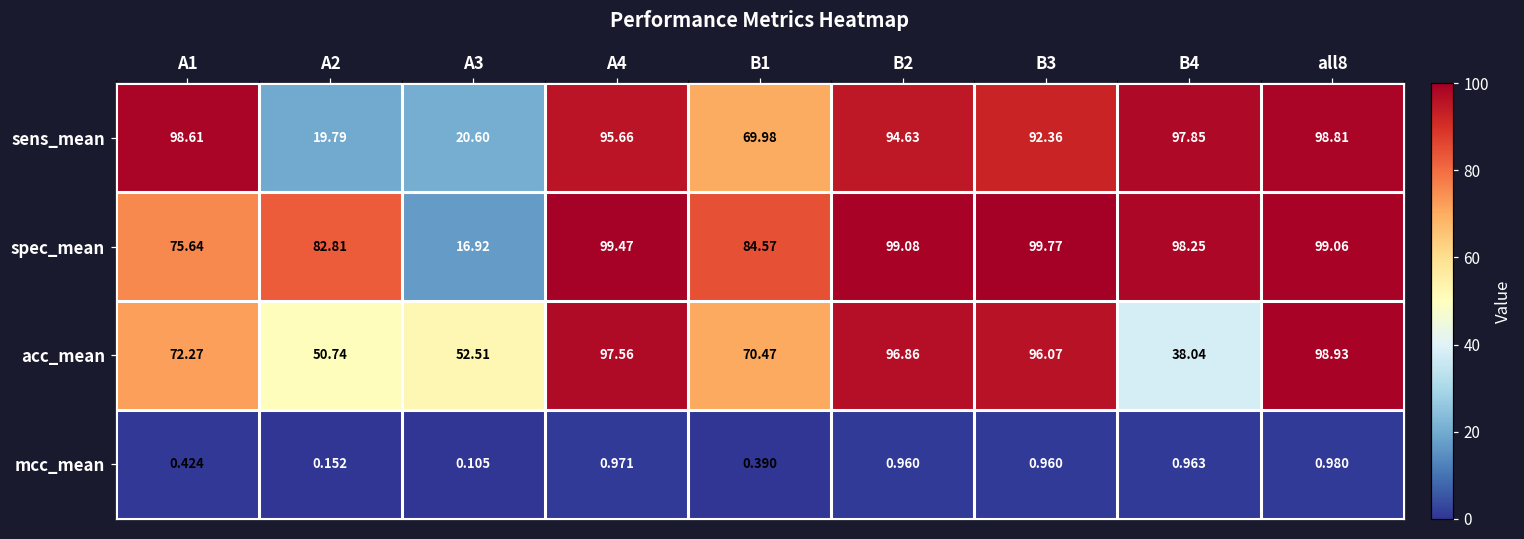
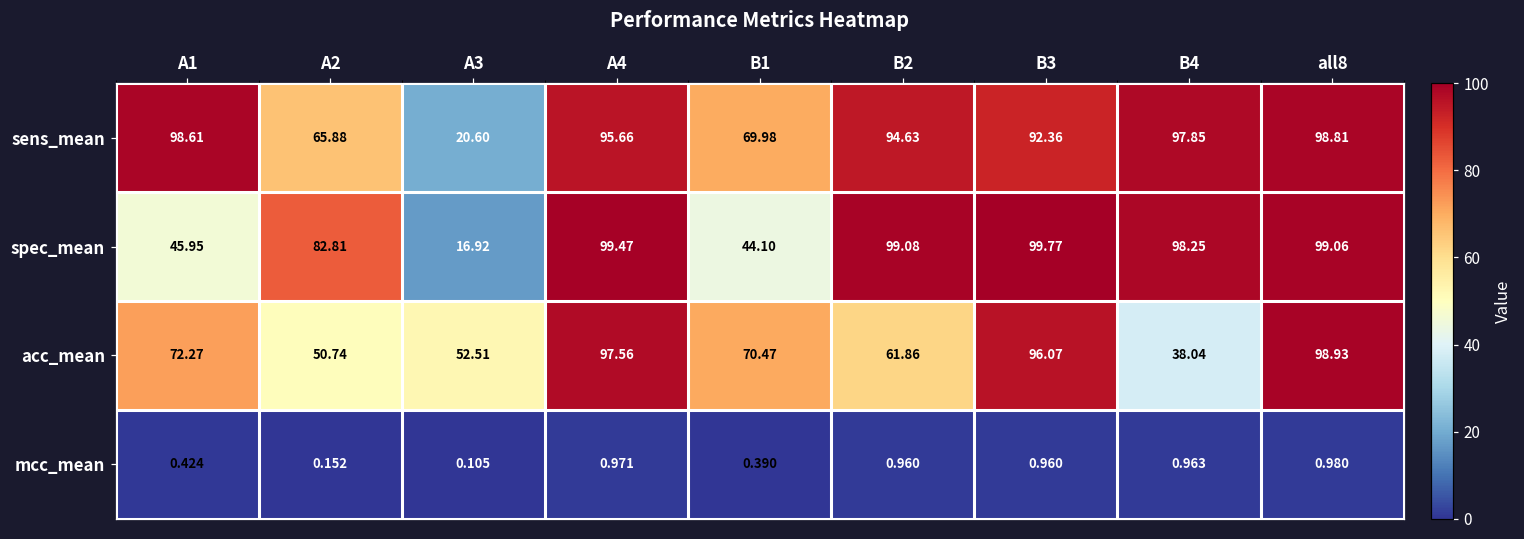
sens_mean, A2: 19.79 -> 65.88
spec_mean, A1: 75.64 -> 45.95
spec_mean, B1: 84.57 -> 44.10
acc_mean, B2: 96.86 -> 61.86
